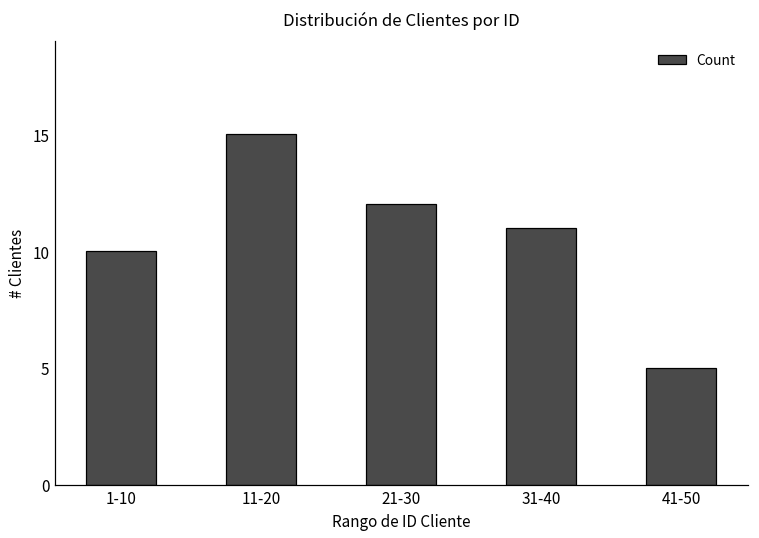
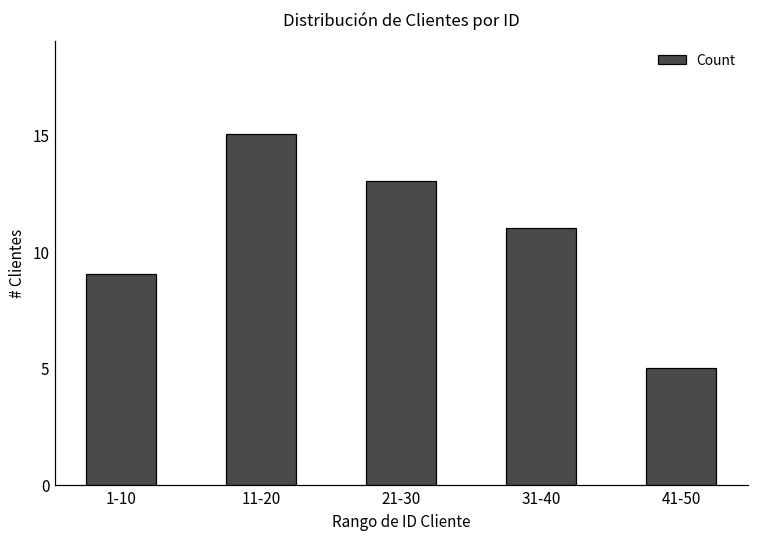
1-10: 10 -> 9
21-30: 12 -> 13
